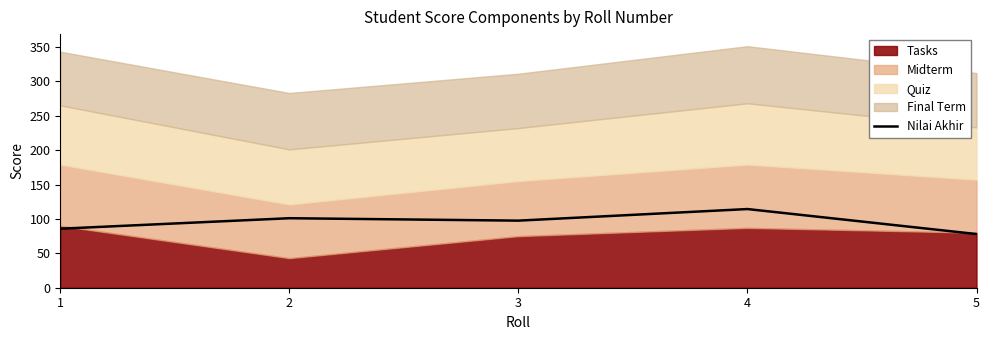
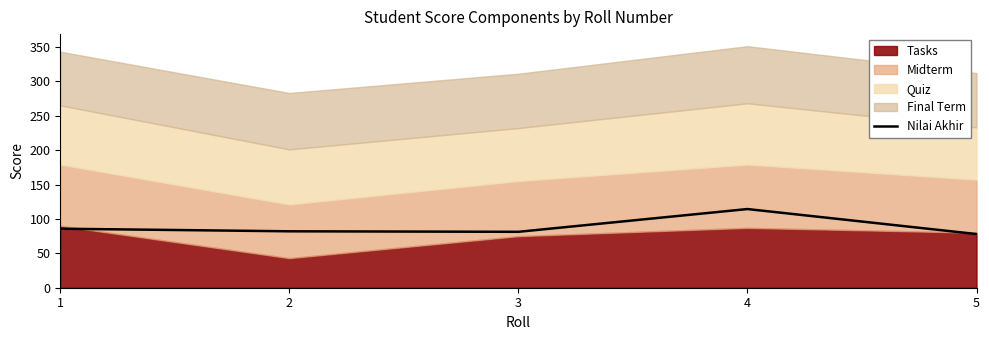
Nilai Akhir, 2: 100 -> 80
Nilai Akhir, 3: 100 -> 80
